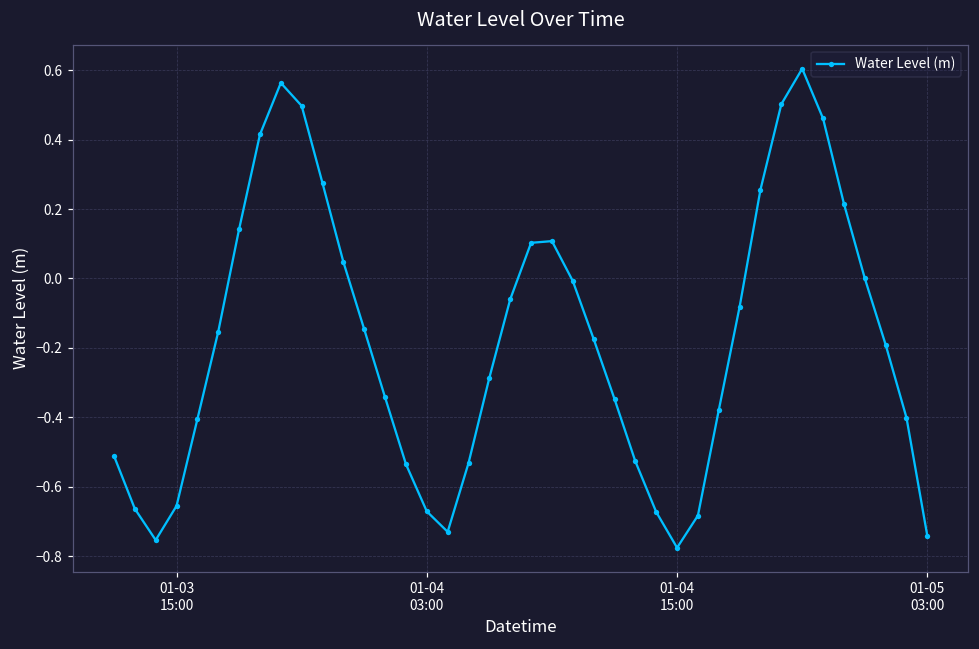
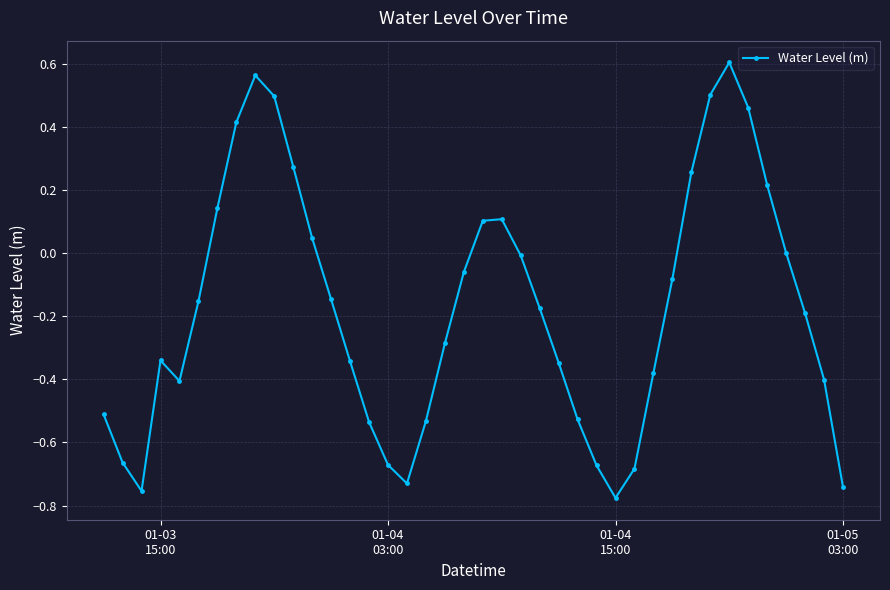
01-03 15:00: -0.66 -> -0.34
